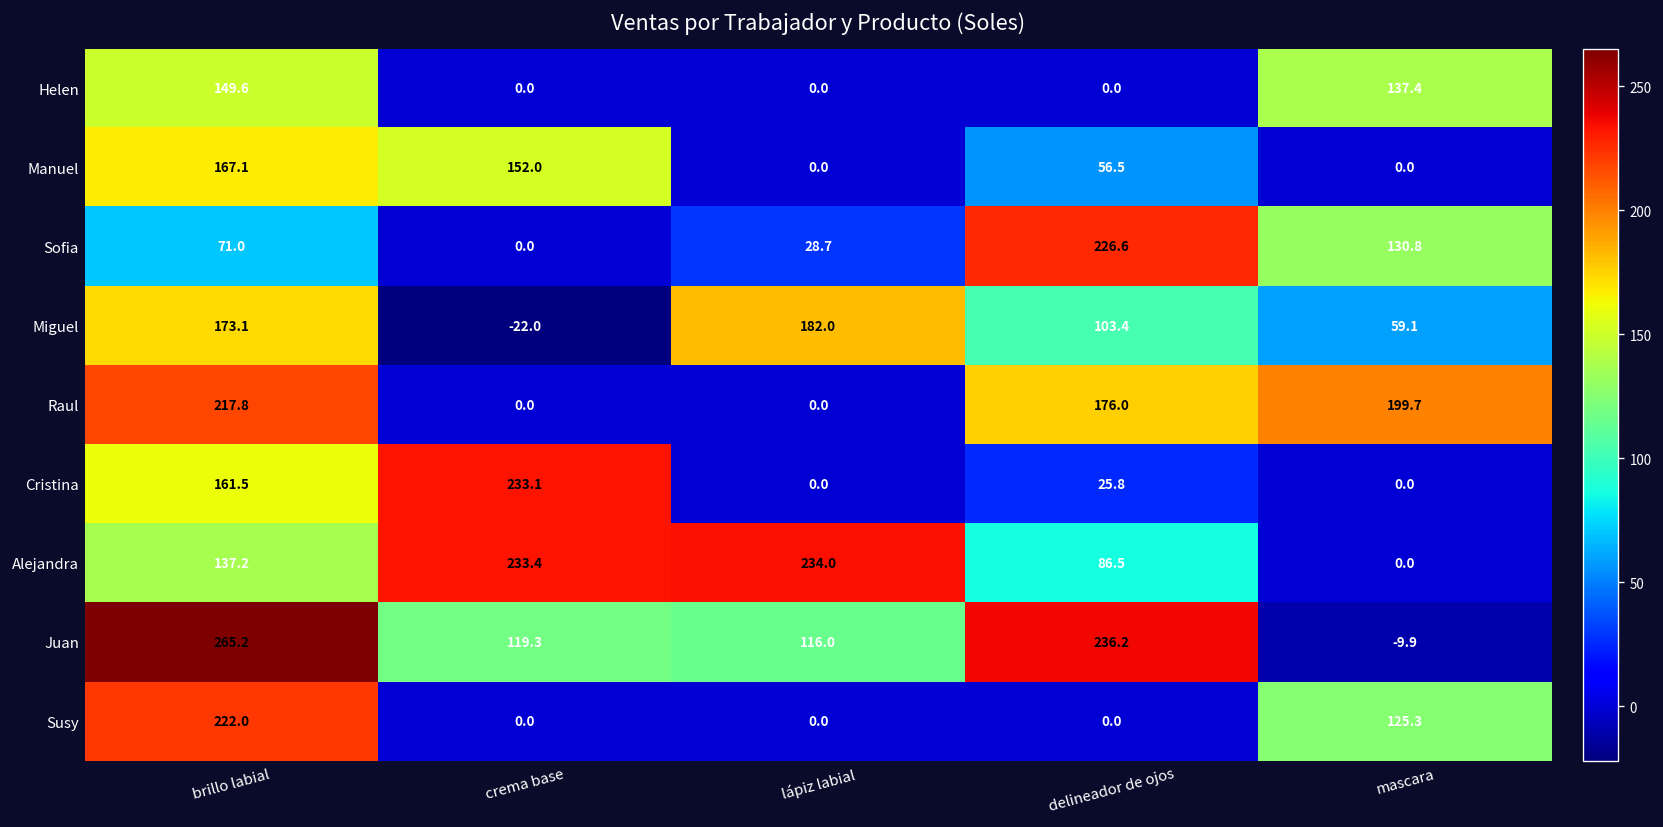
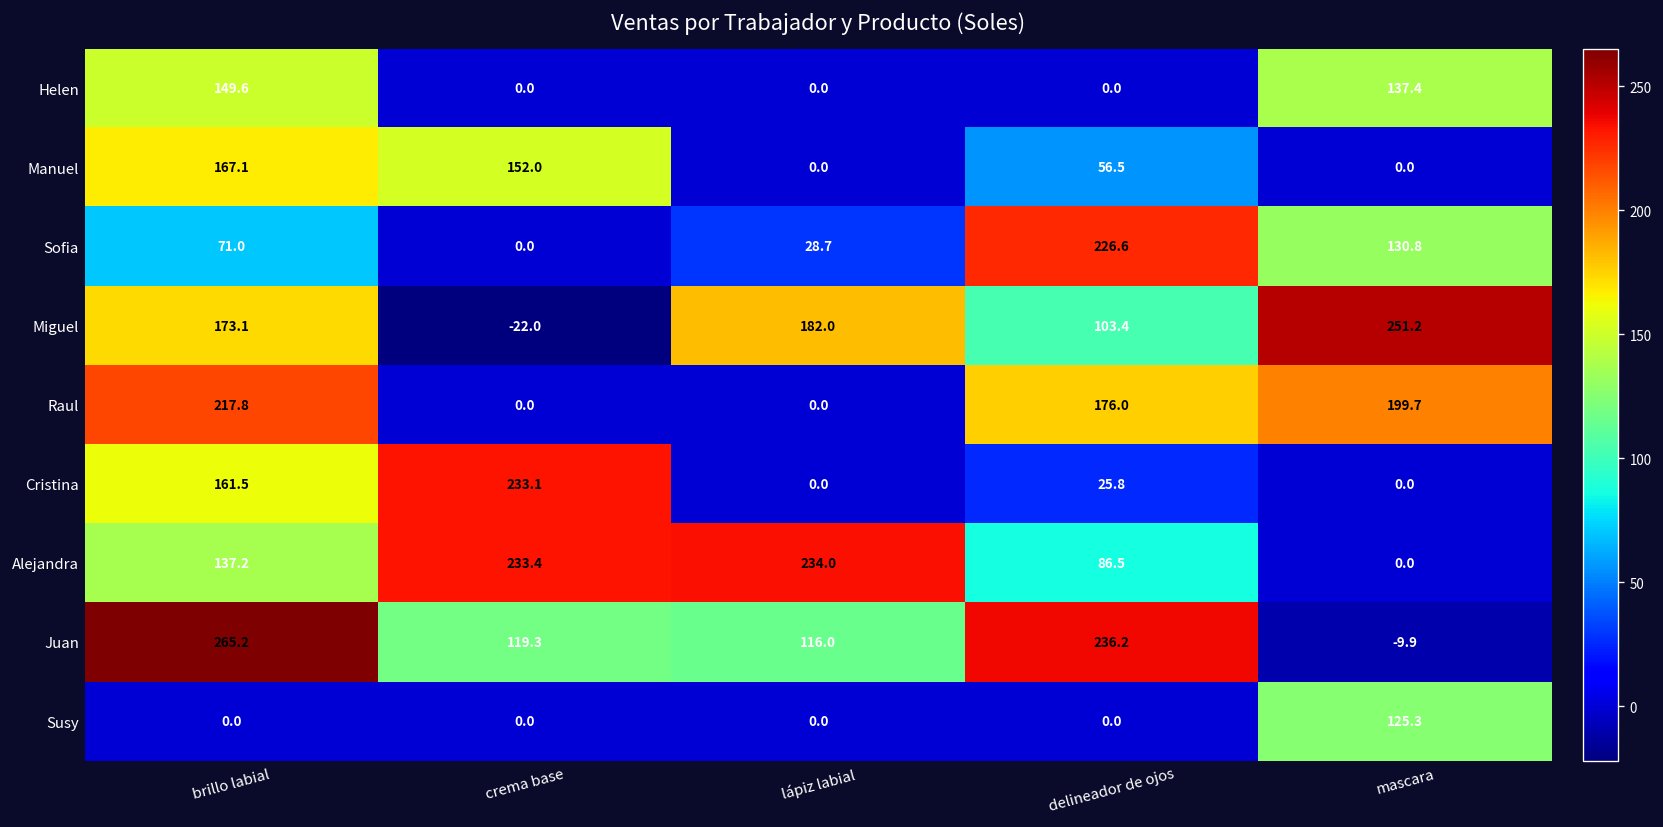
Miguel, mascara: 59.1 -> 251.2
Susy, brillo labial: 222.0 -> 0.0
